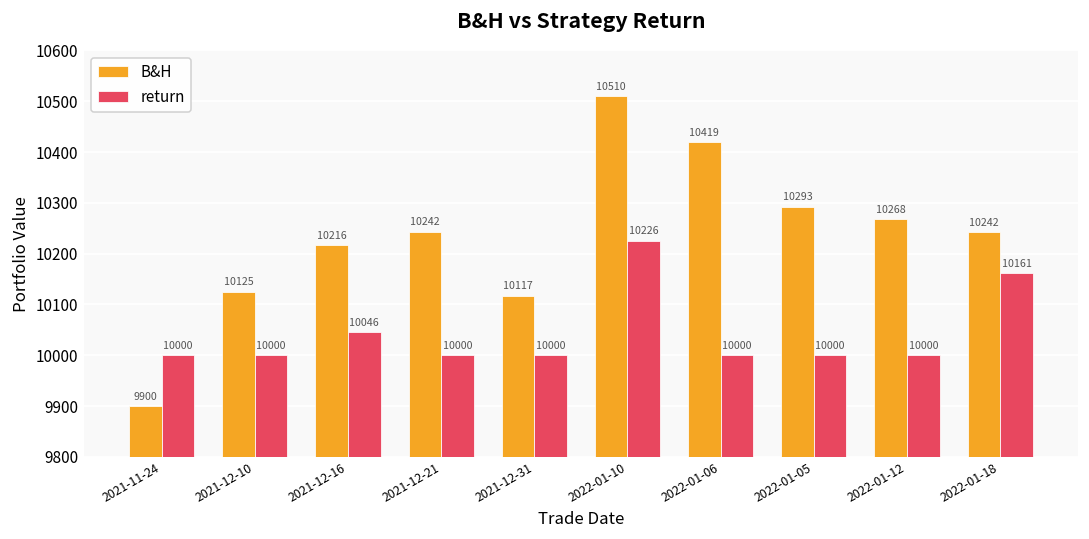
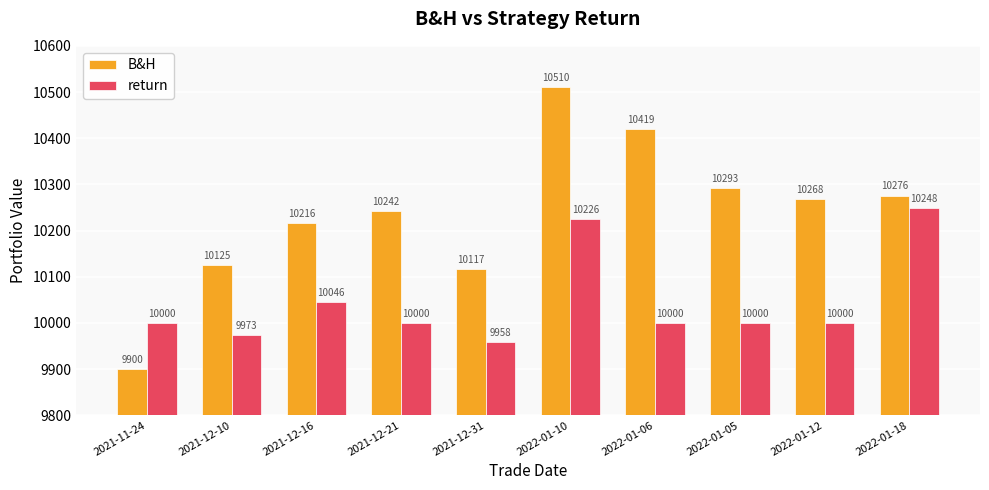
return, 2021-12-10: 10000 -> 9973
return, 2021-12-31: 10000 -> 9958
B&H, 2022-01-18: 10242 -> 10276
return, 2022-01-18: 10161 -> 10248
